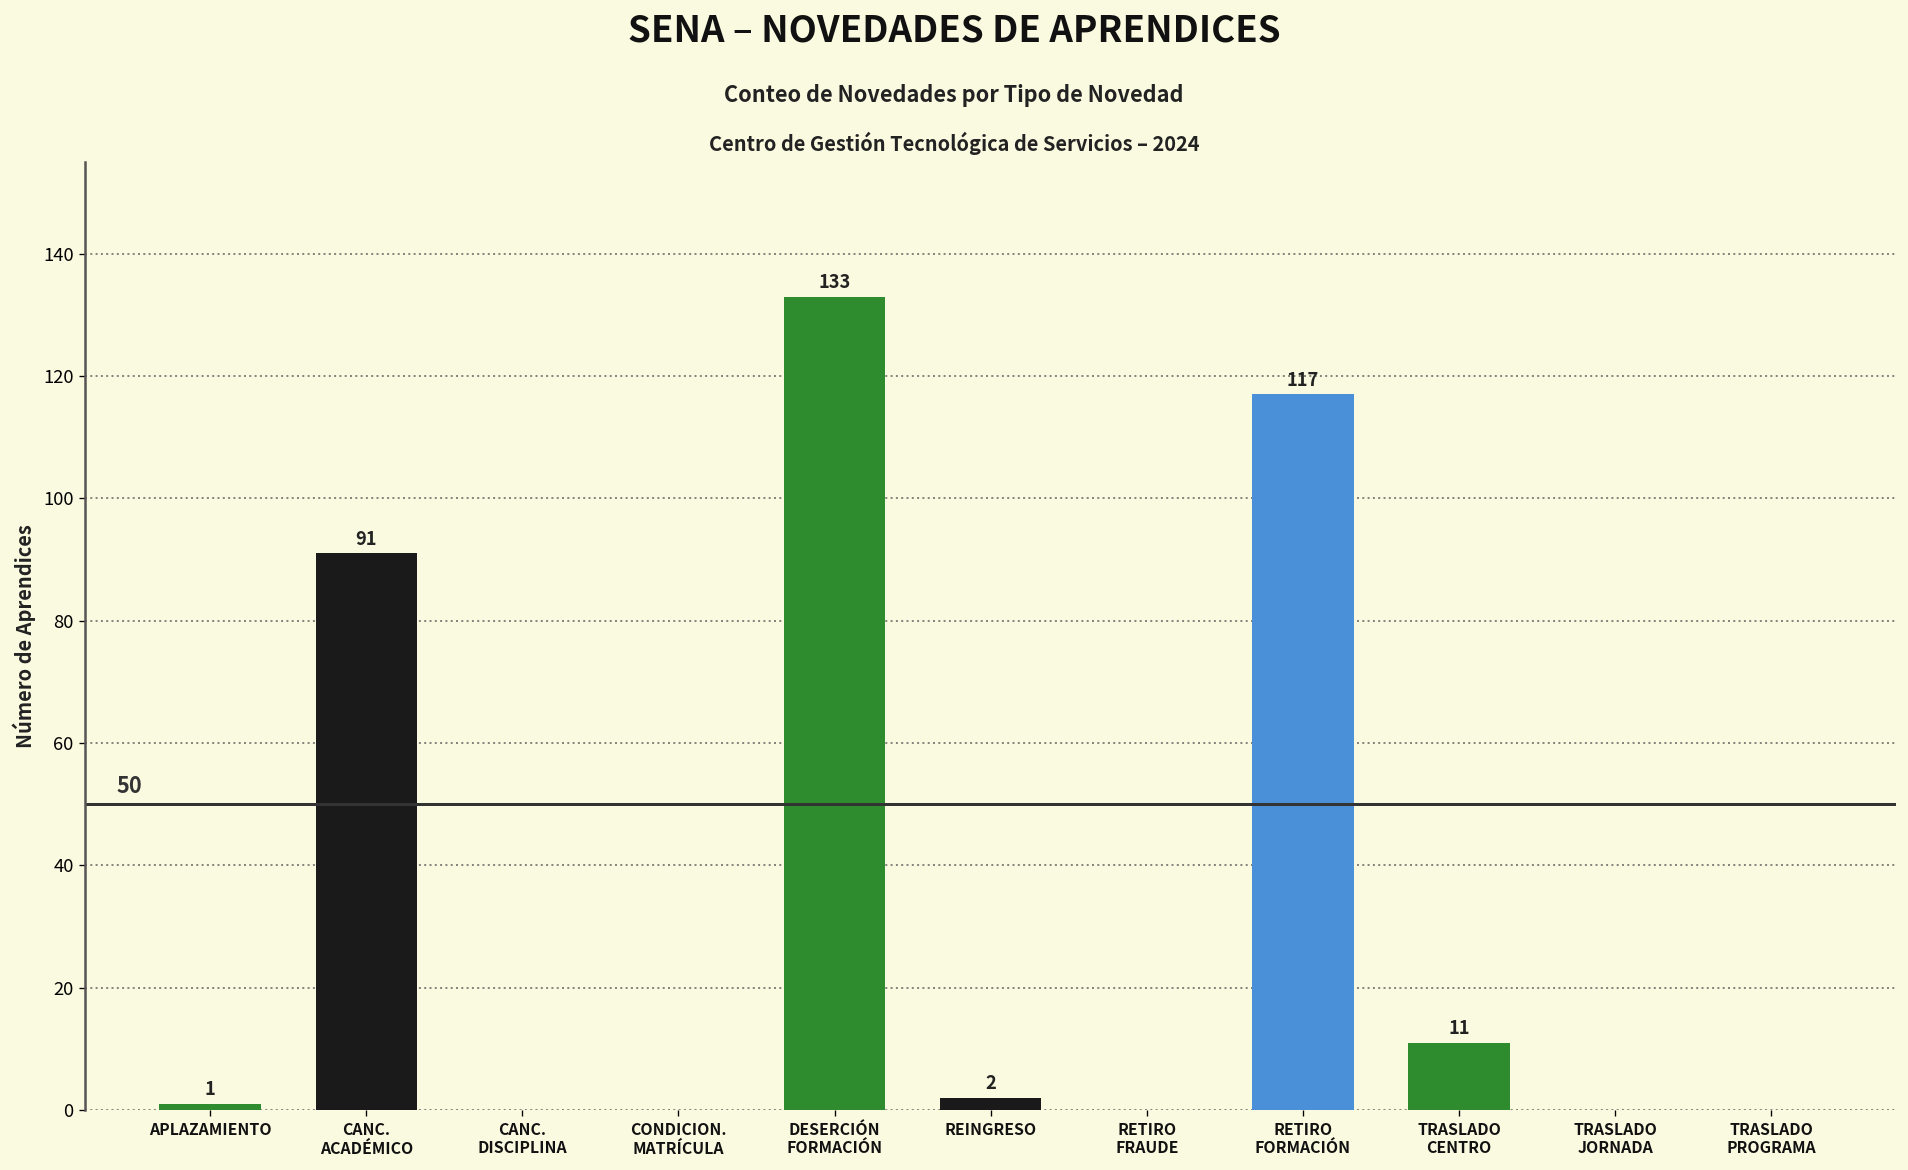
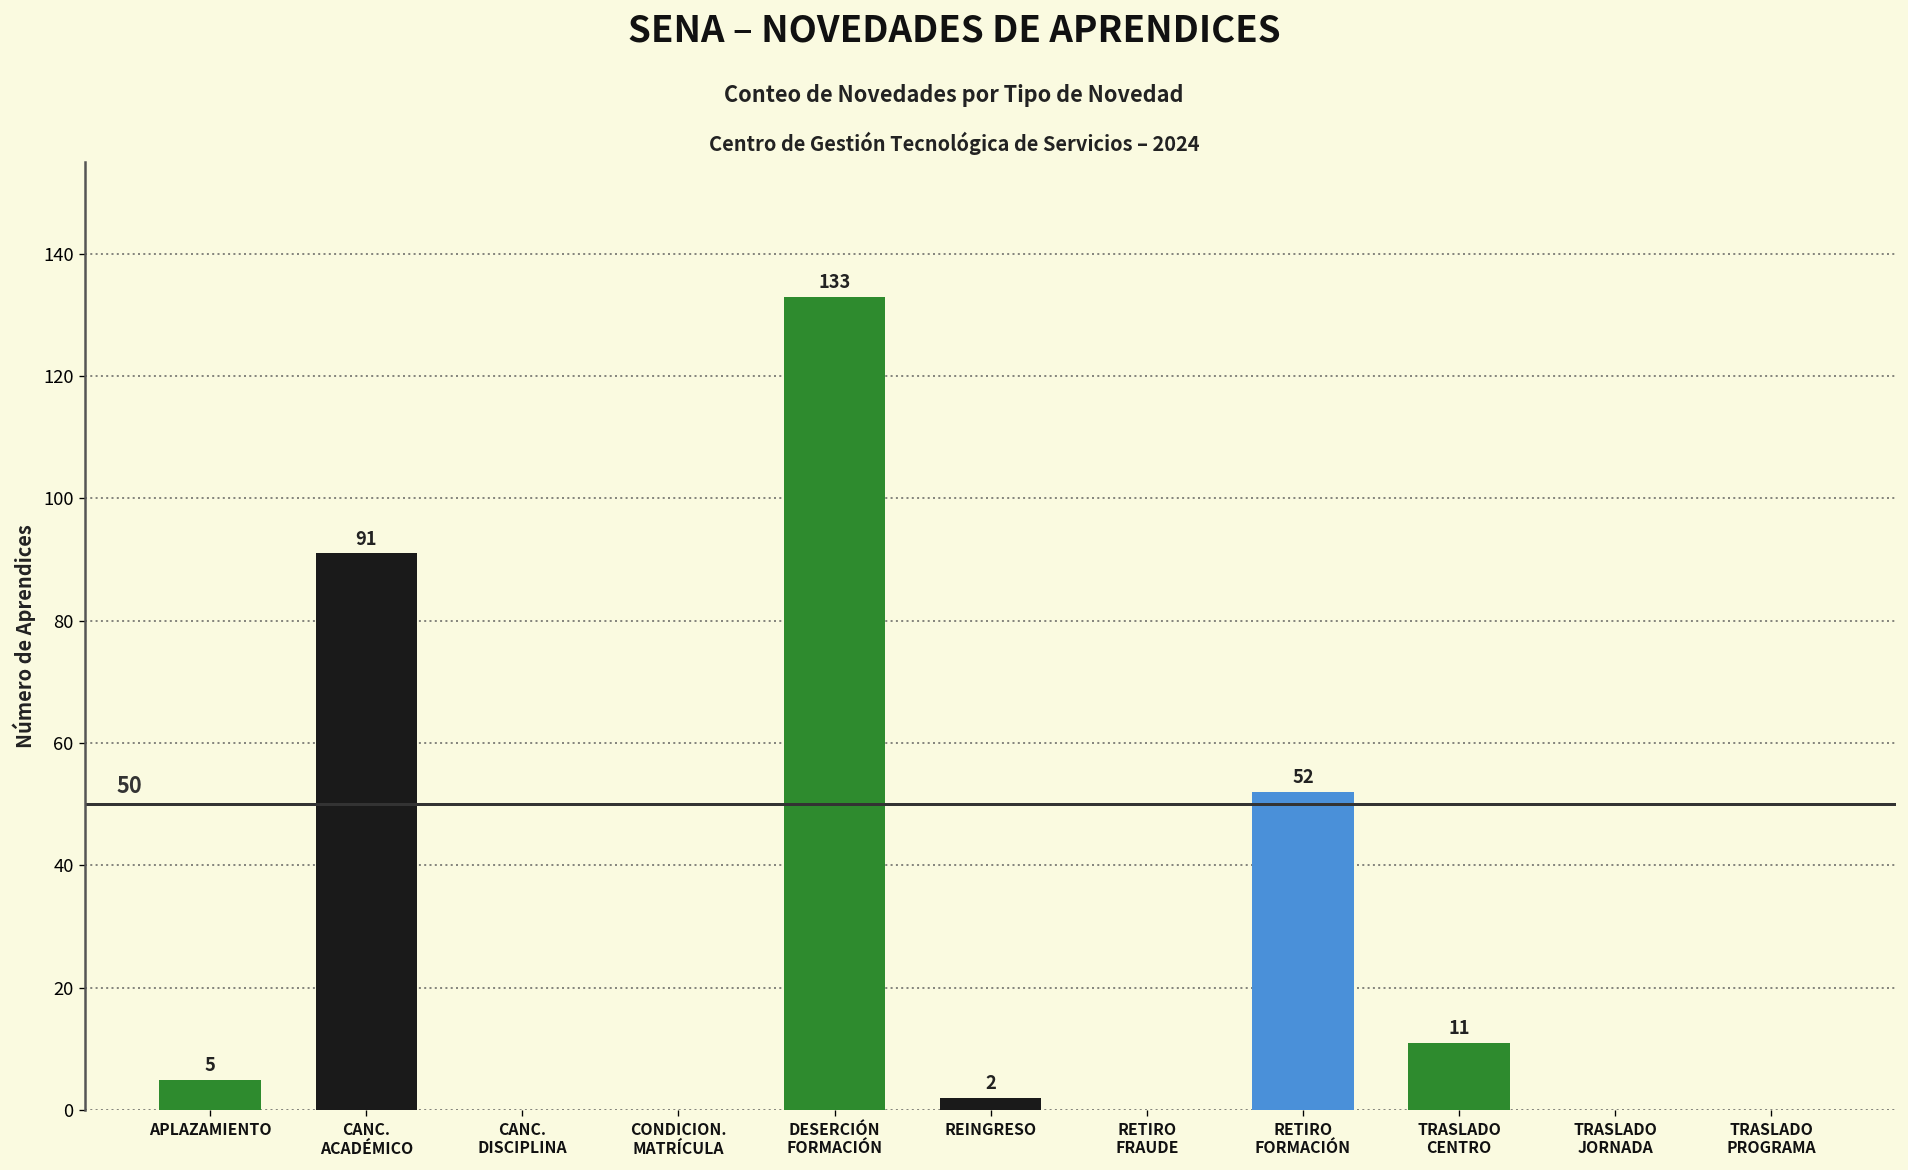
APLAZAMIENTO: 1 -> 5
RETIRO FORMACIÓN: 117 -> 52
